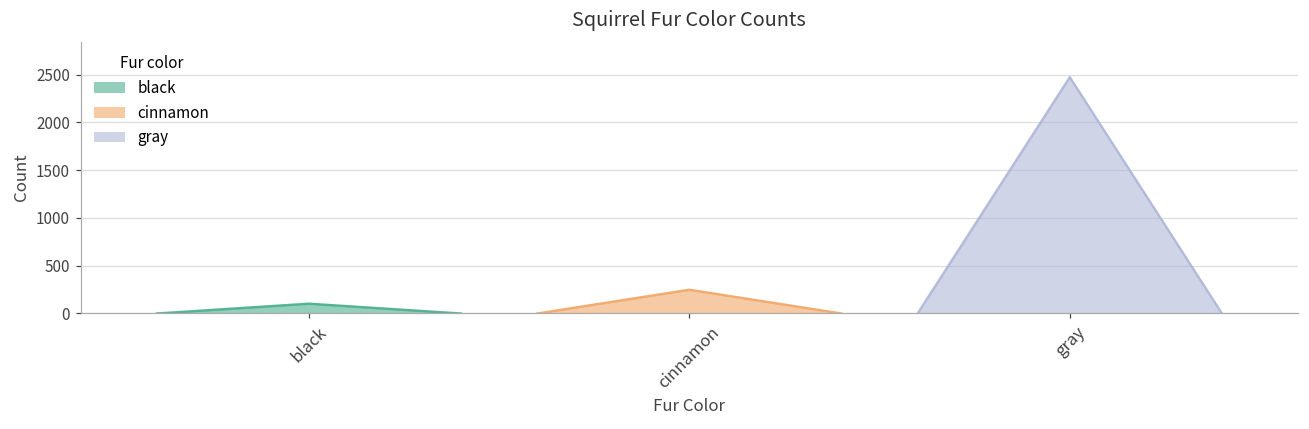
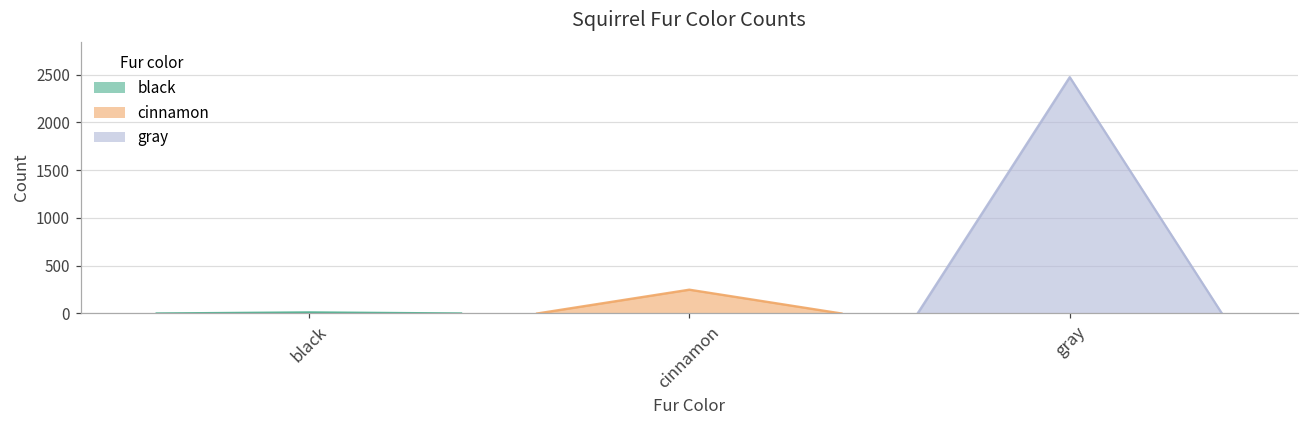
black, black: 100 -> 0
